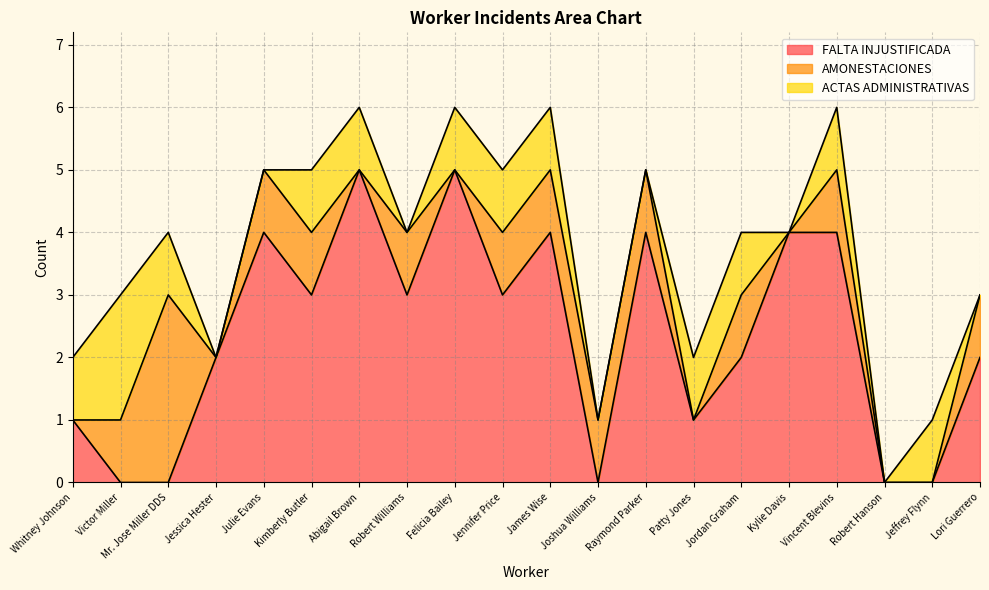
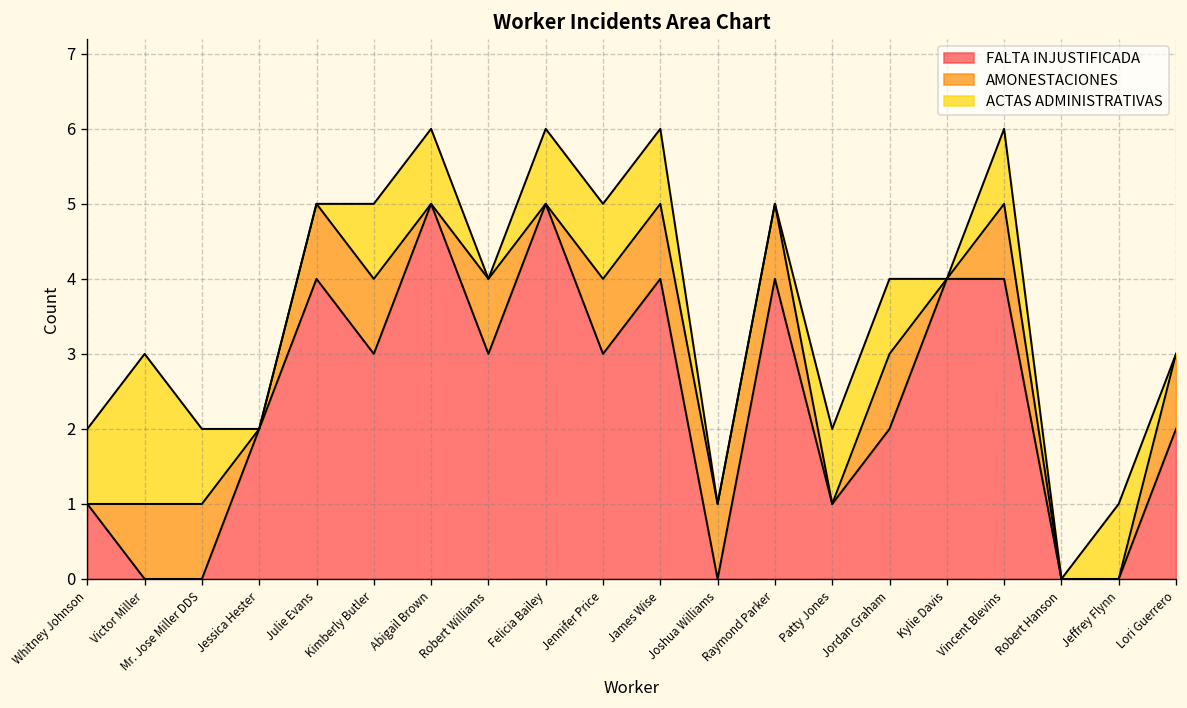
AMONESTACIONES, Mr. Jose Miller DDS: 3 -> 1
